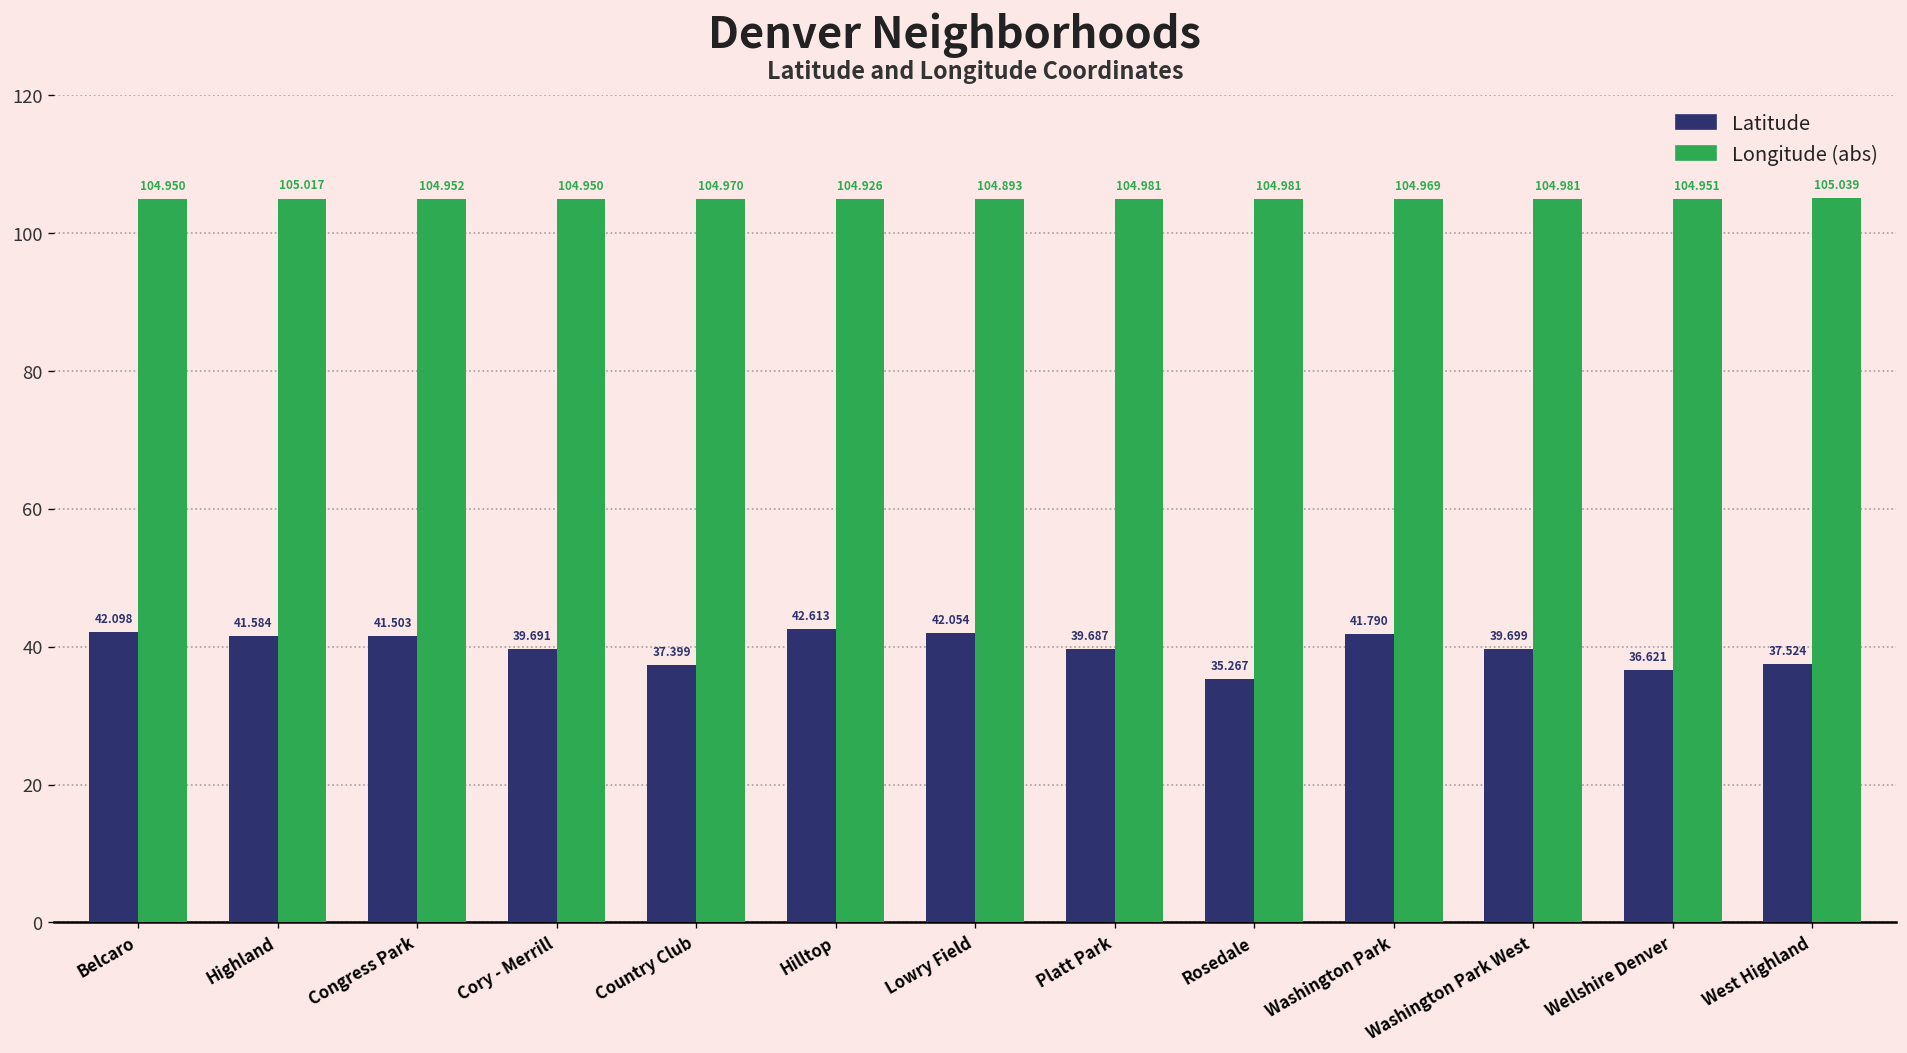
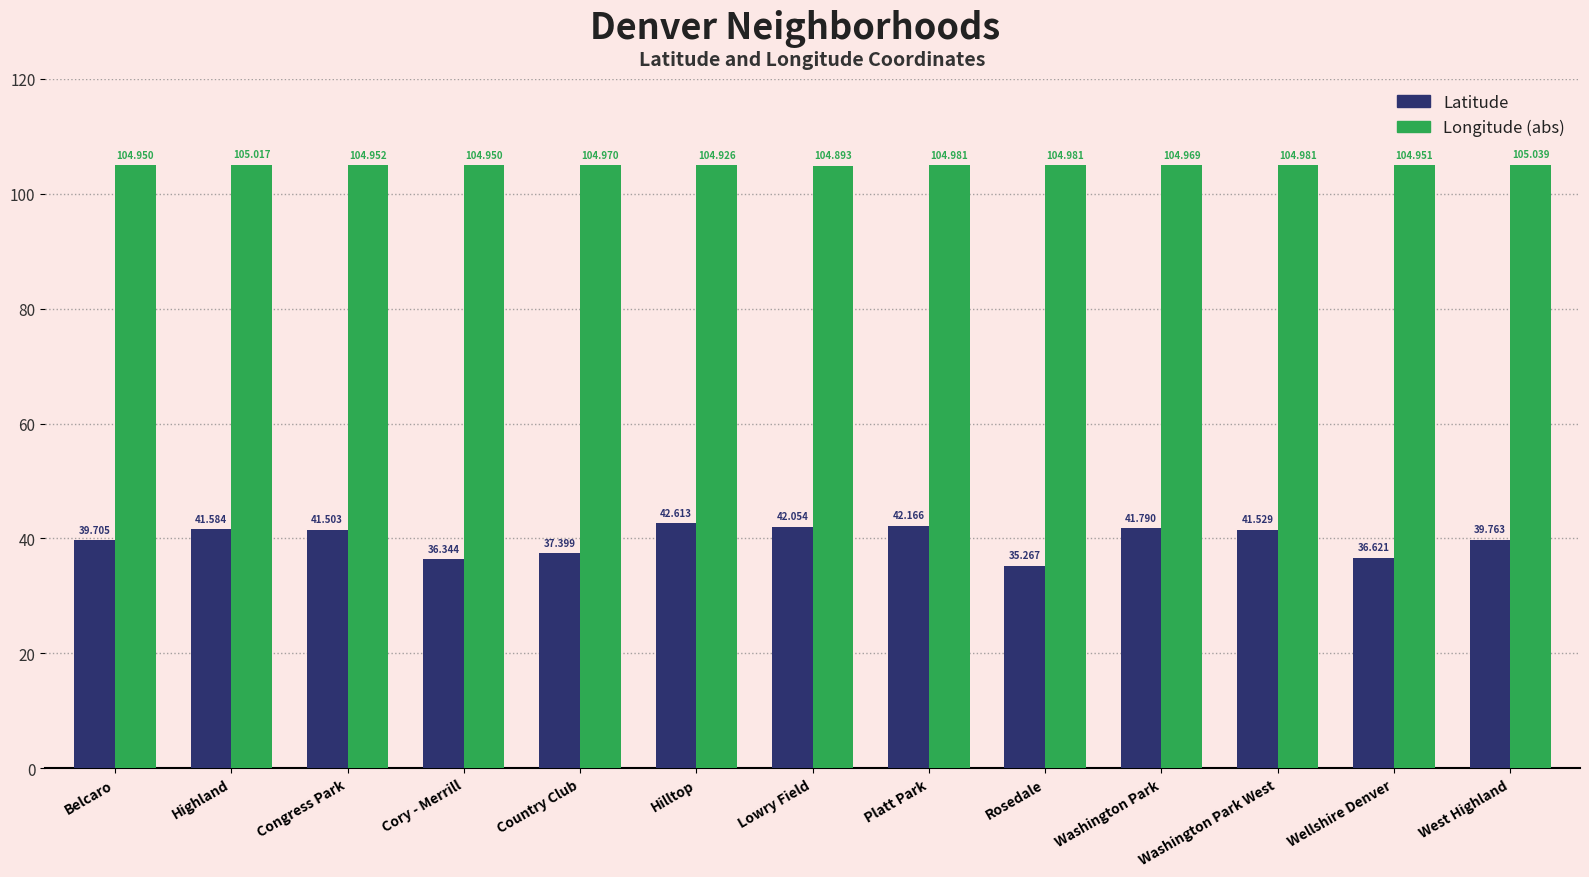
Latitude, Belcaro: 42.098 -> 39.705
Latitude, Cory - Merrill: 39.691 -> 36.344
Latitude, Platt Park: 39.687 -> 42.166
Latitude, Washington Park West: 39.699 -> 41.529
Latitude, West Highland: 37.524 -> 39.763
